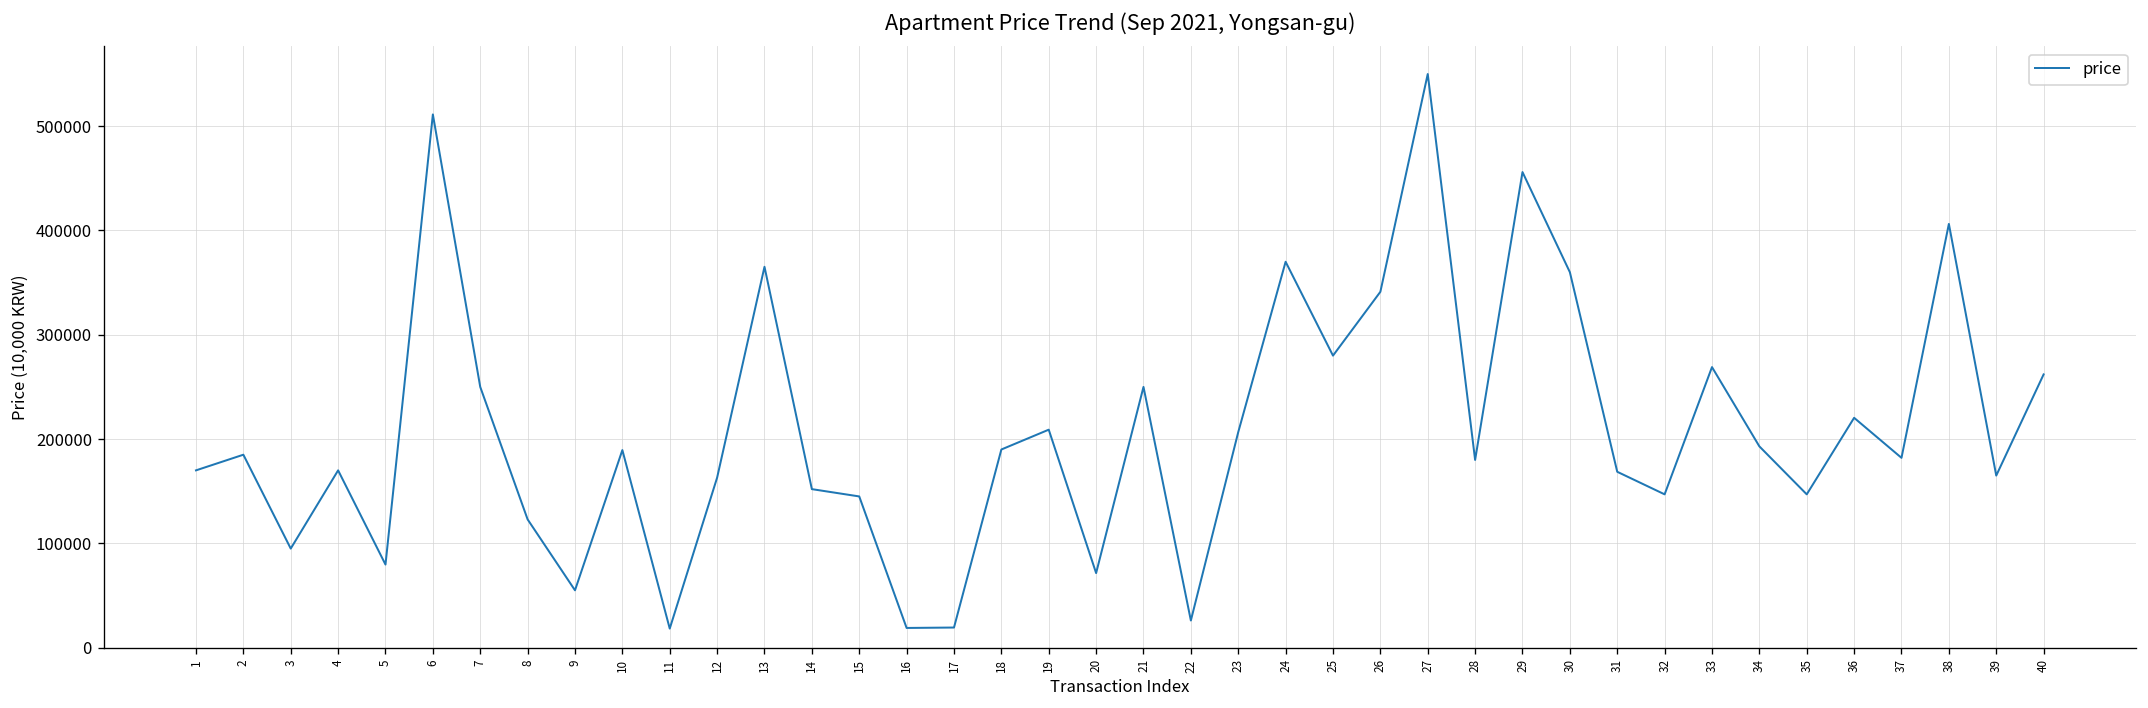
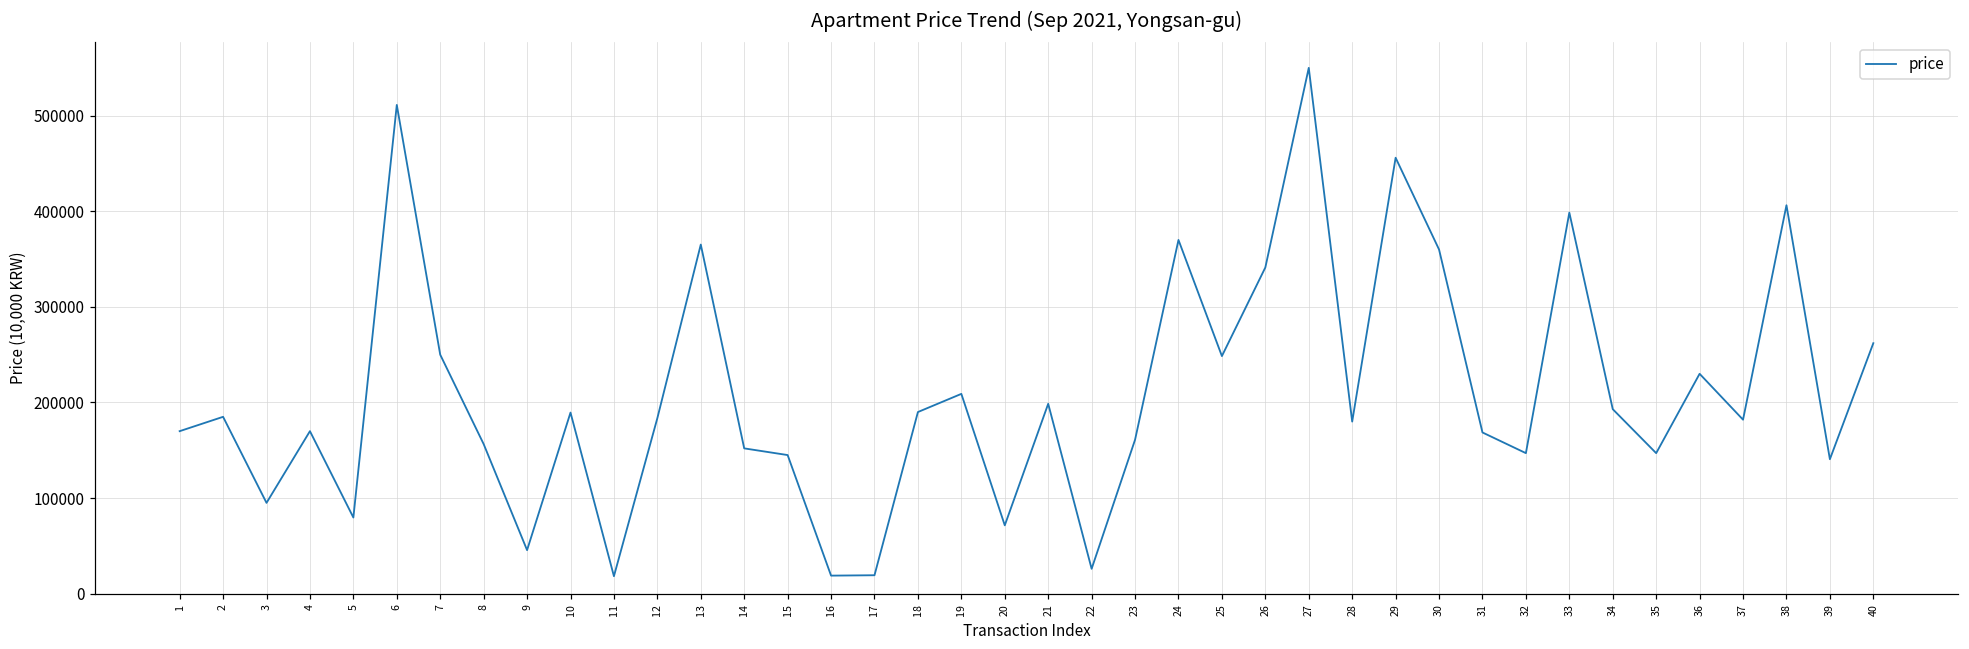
8: 120000 -> 160000
9: 60000 -> 50000
12: 160000 -> 180000
21: 250000 -> 200000
23: 210000 -> 160000
25: 280000 -> 250000
33: 270000 -> 400000
36: 220000 -> 230000
39: 170000 -> 140000
